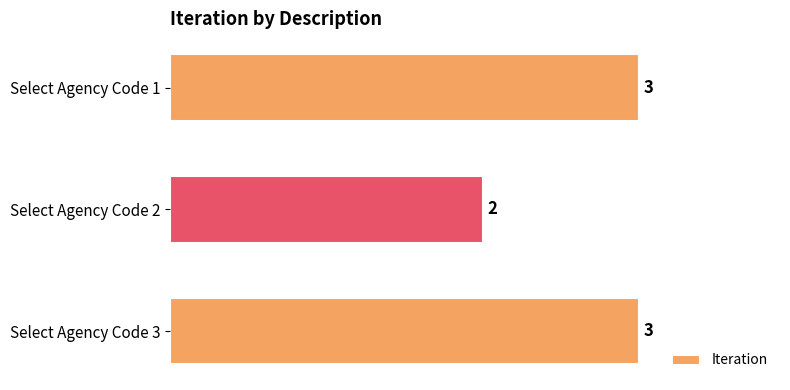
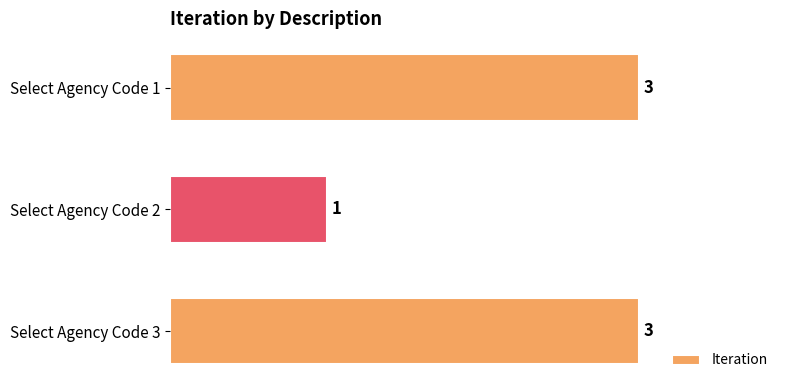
Select Agency Code 2: 2 -> 1
